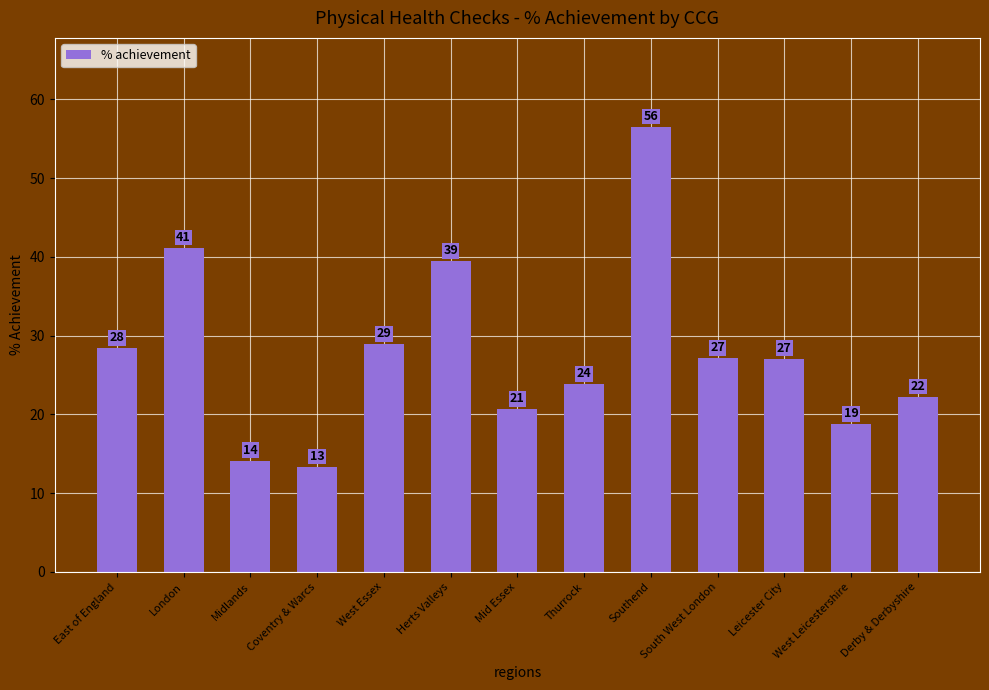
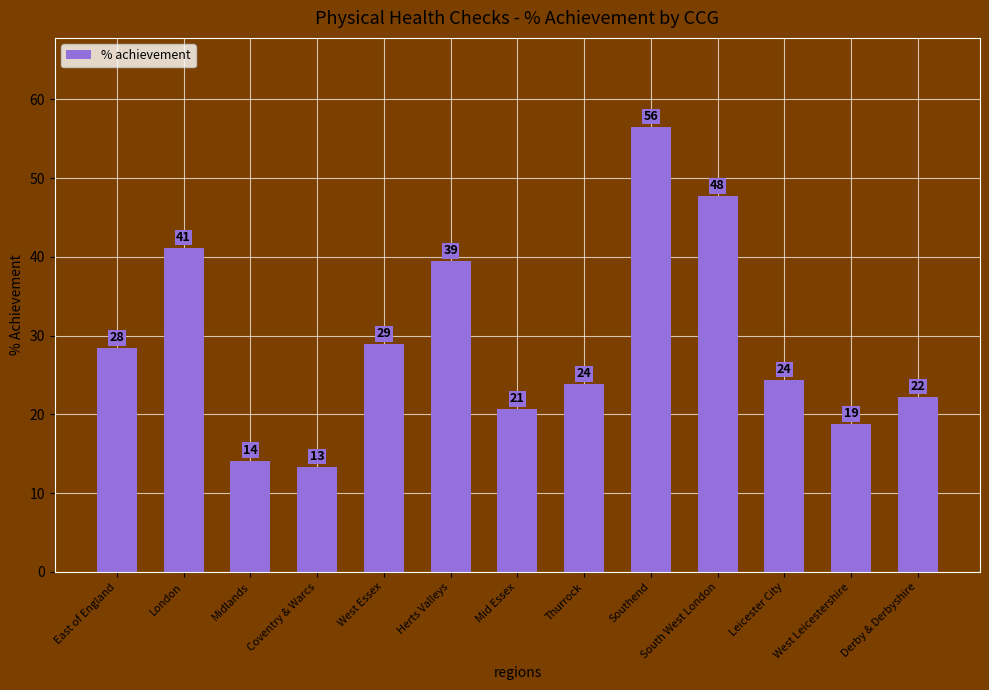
South West London: 27 -> 48
Leicester City: 27 -> 24
